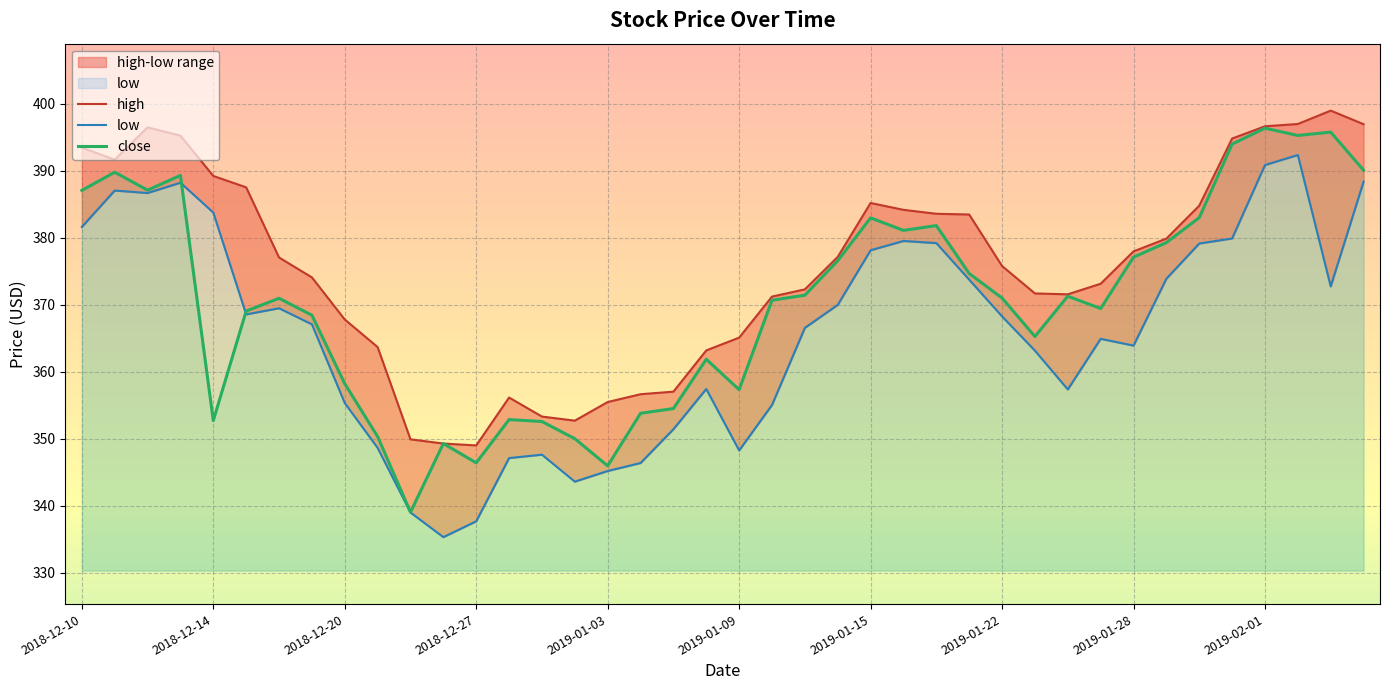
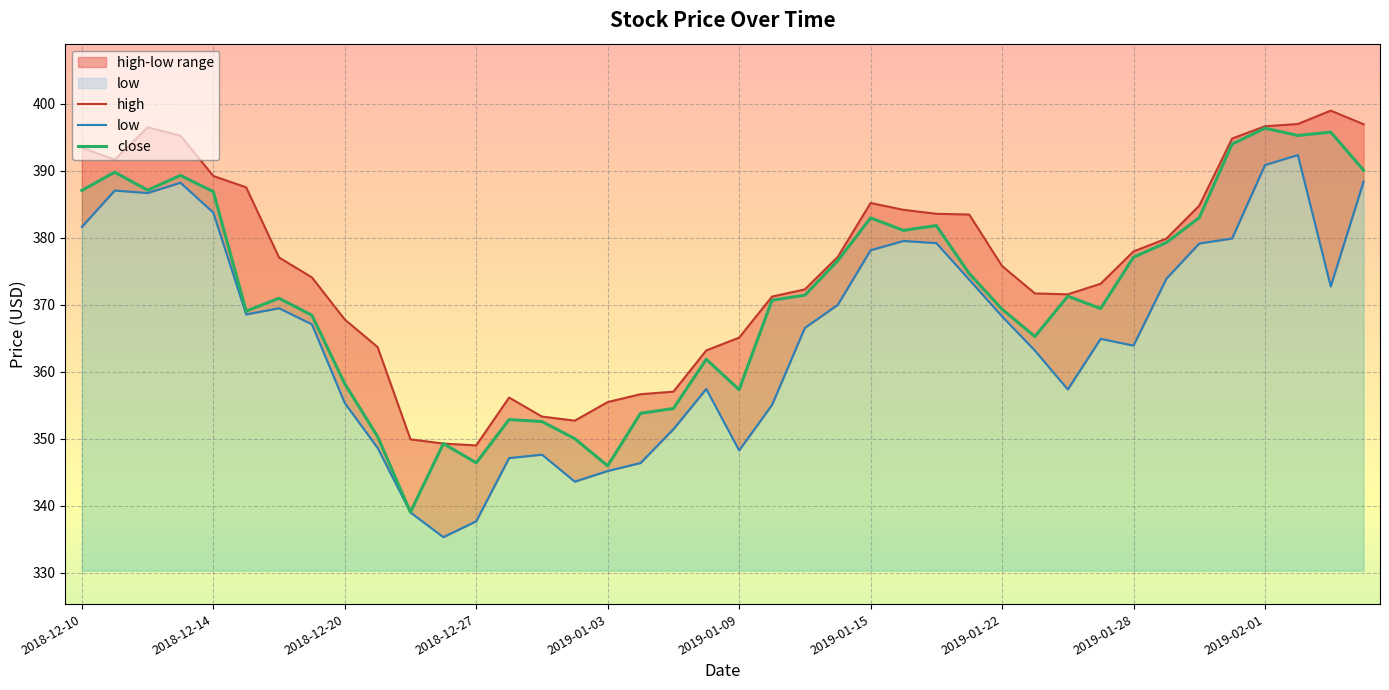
close, 2018-12-14: 353 -> 387
close, 2019-01-22: 371 -> 369
